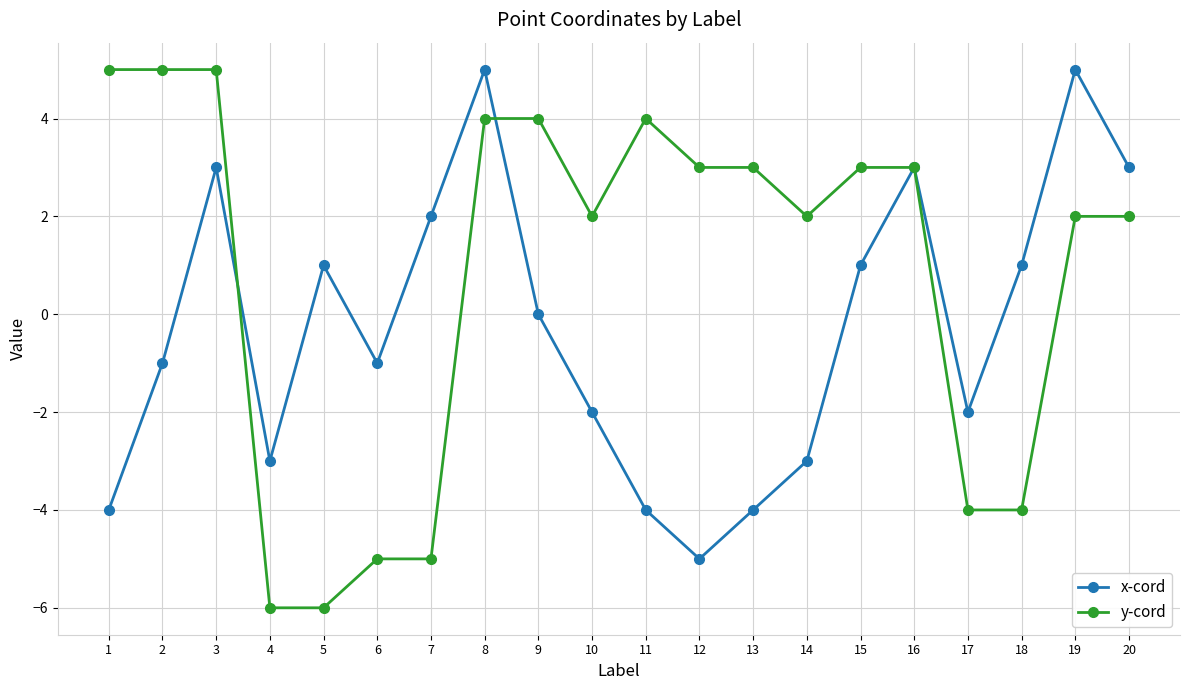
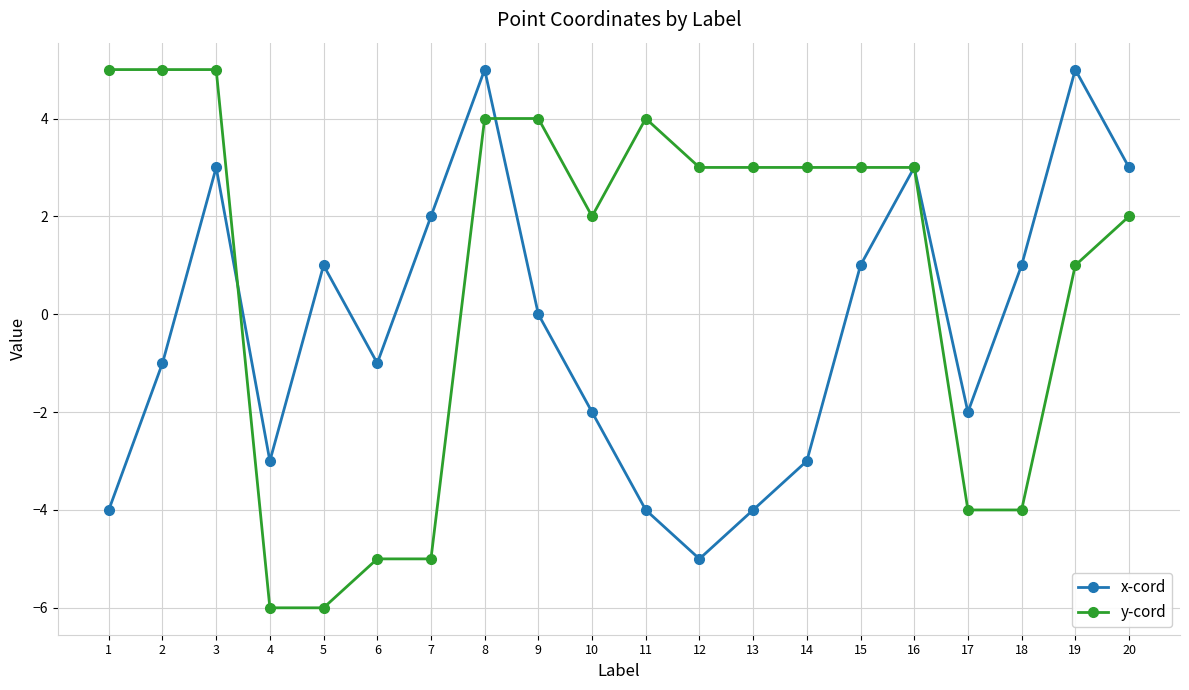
y-cord, 14: 2 -> 3
y-cord, 19: 2 -> 1
